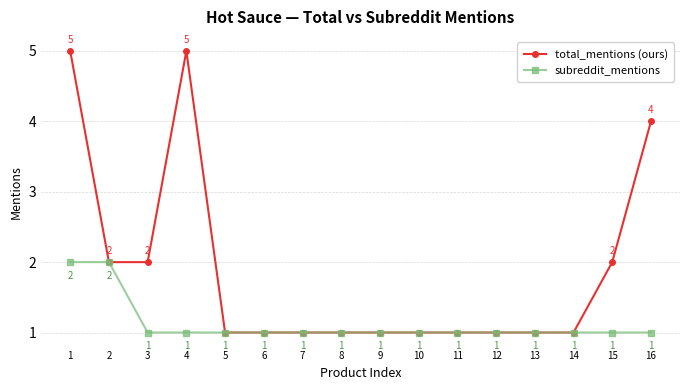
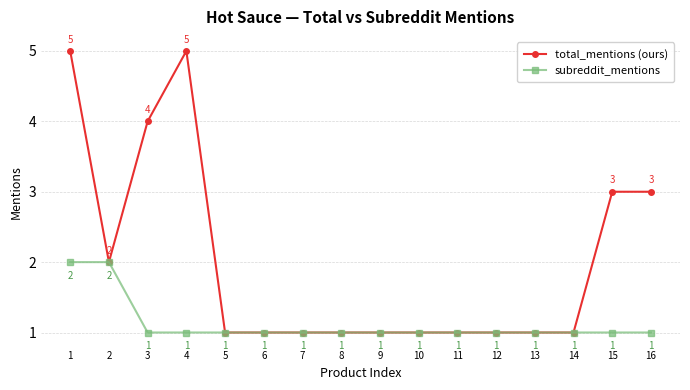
total_mentions (ours), 3: 2 -> 4
total_mentions (ours), 15: 2 -> 3
total_mentions (ours), 16: 4 -> 3
